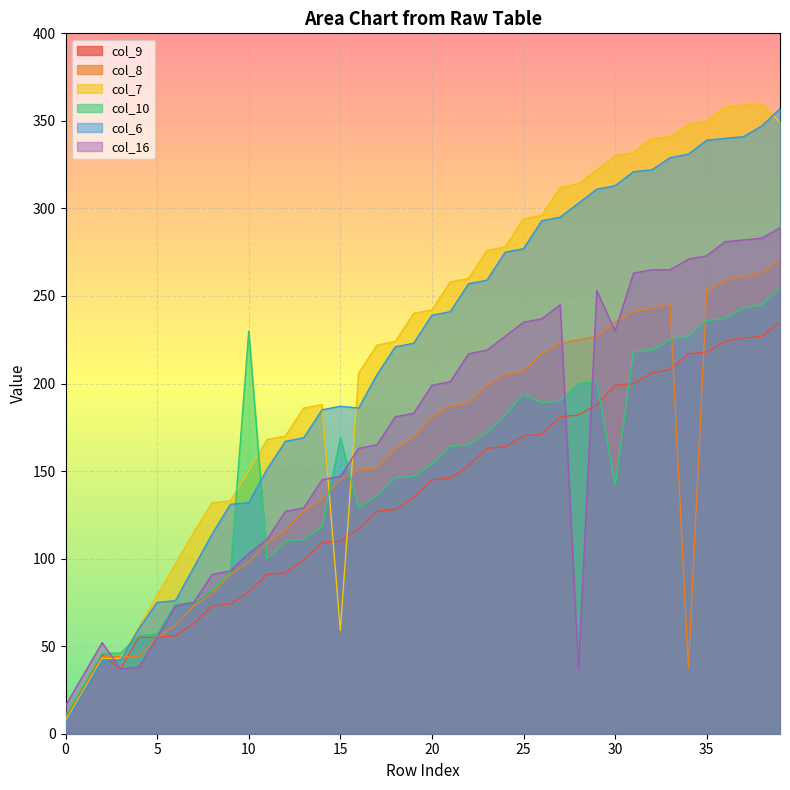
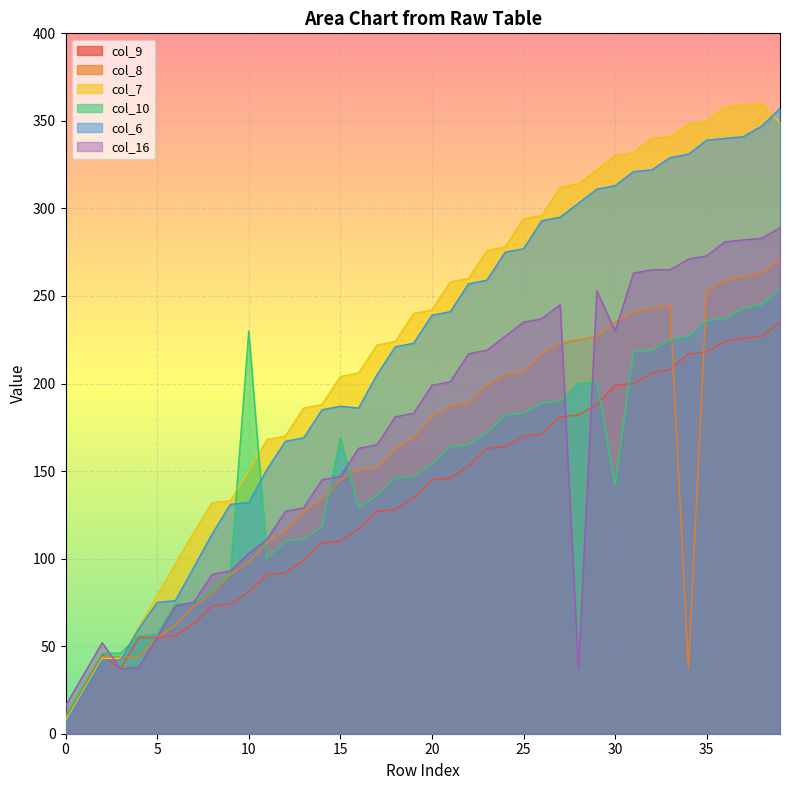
col_7, 15: 59 -> 204
col_10, 25: 194 -> 183
